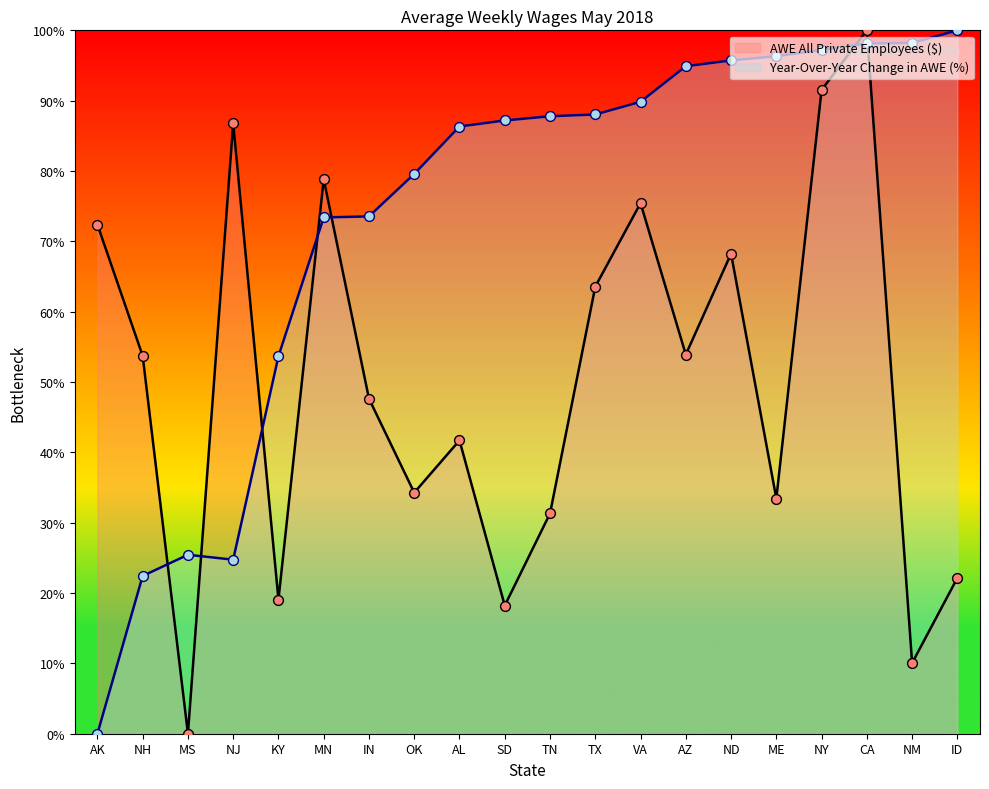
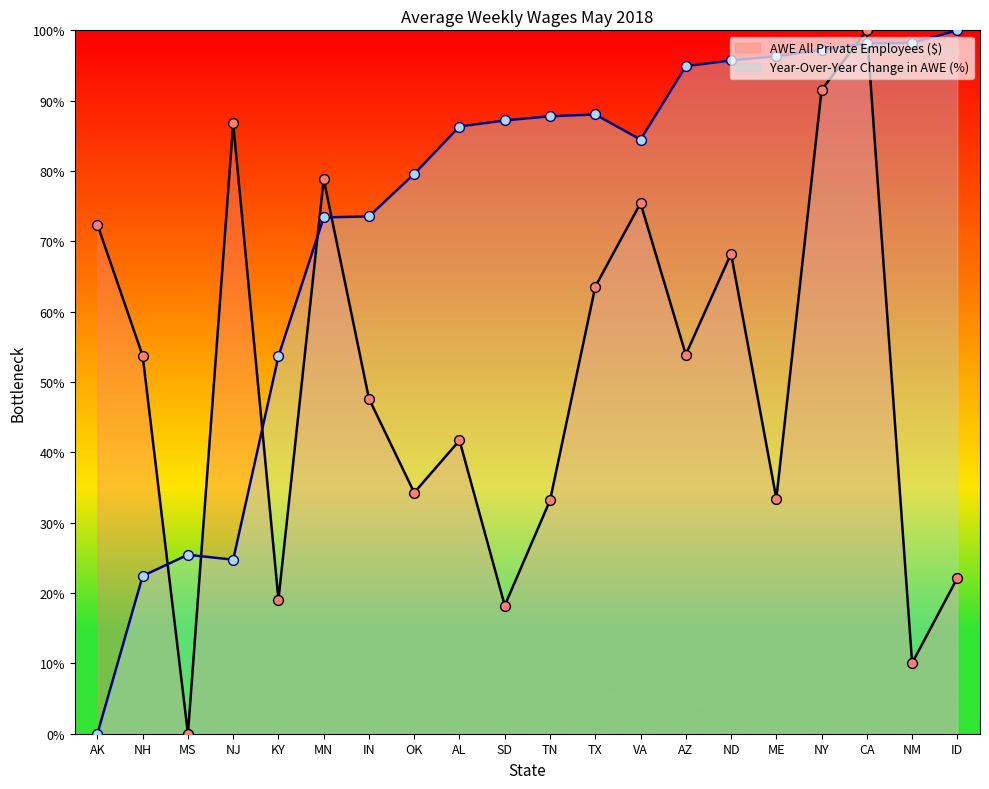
AWE All Private Employees ($), TN: 31% -> 33%
Year-Over-Year Change in AWE (%), VA: 90% -> 84%
